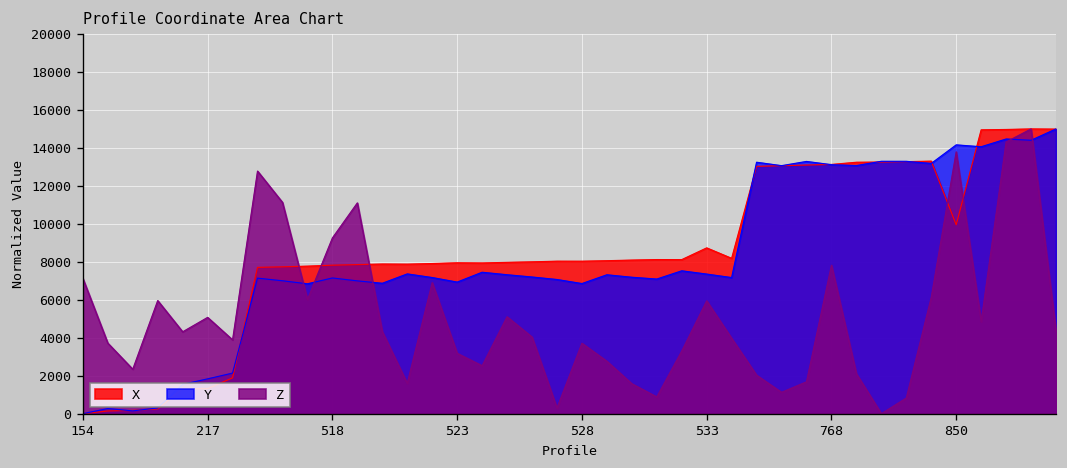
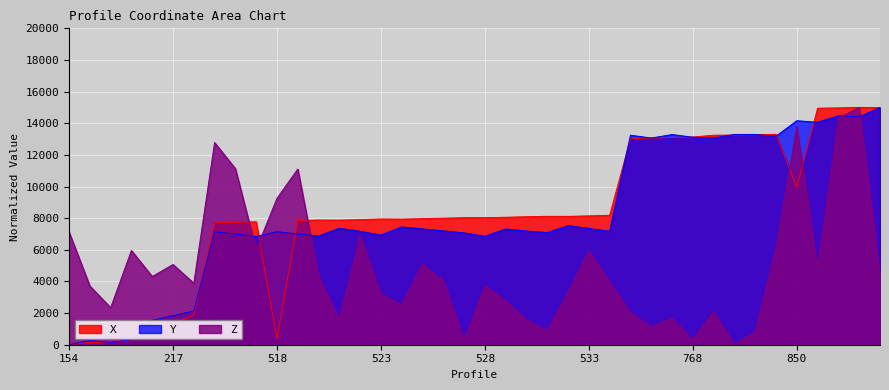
X, 518: 7800 -> 400
X, 533: 8700 -> 8100
Z, 768: 7800 -> 300
